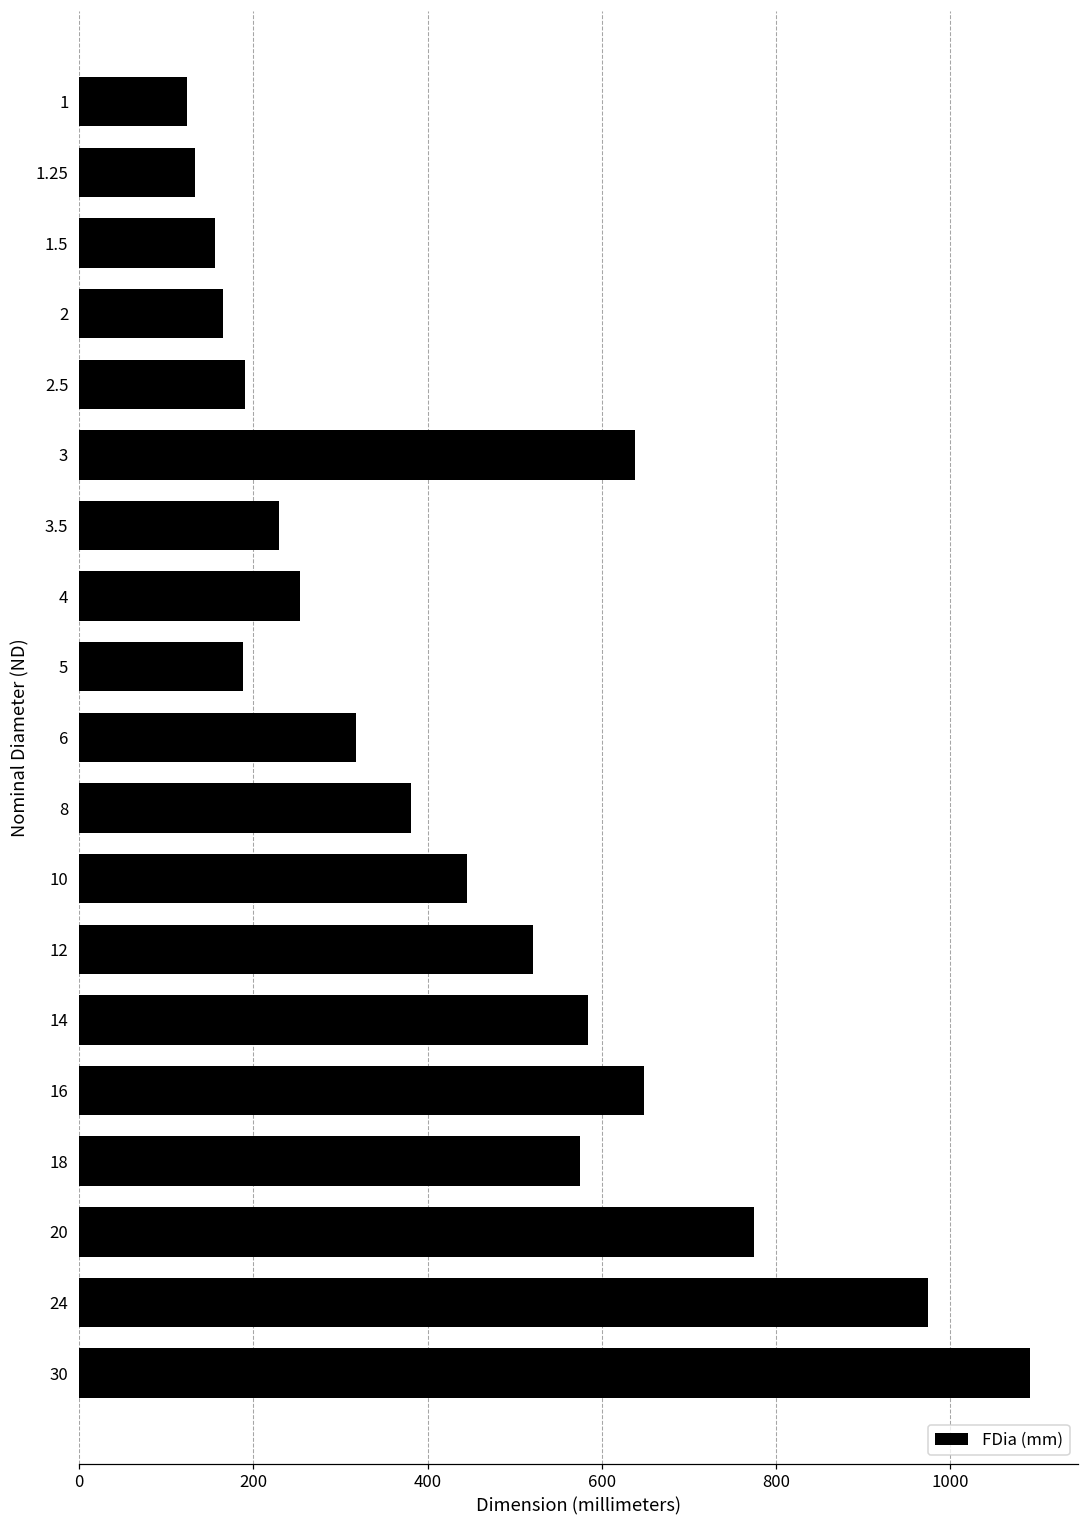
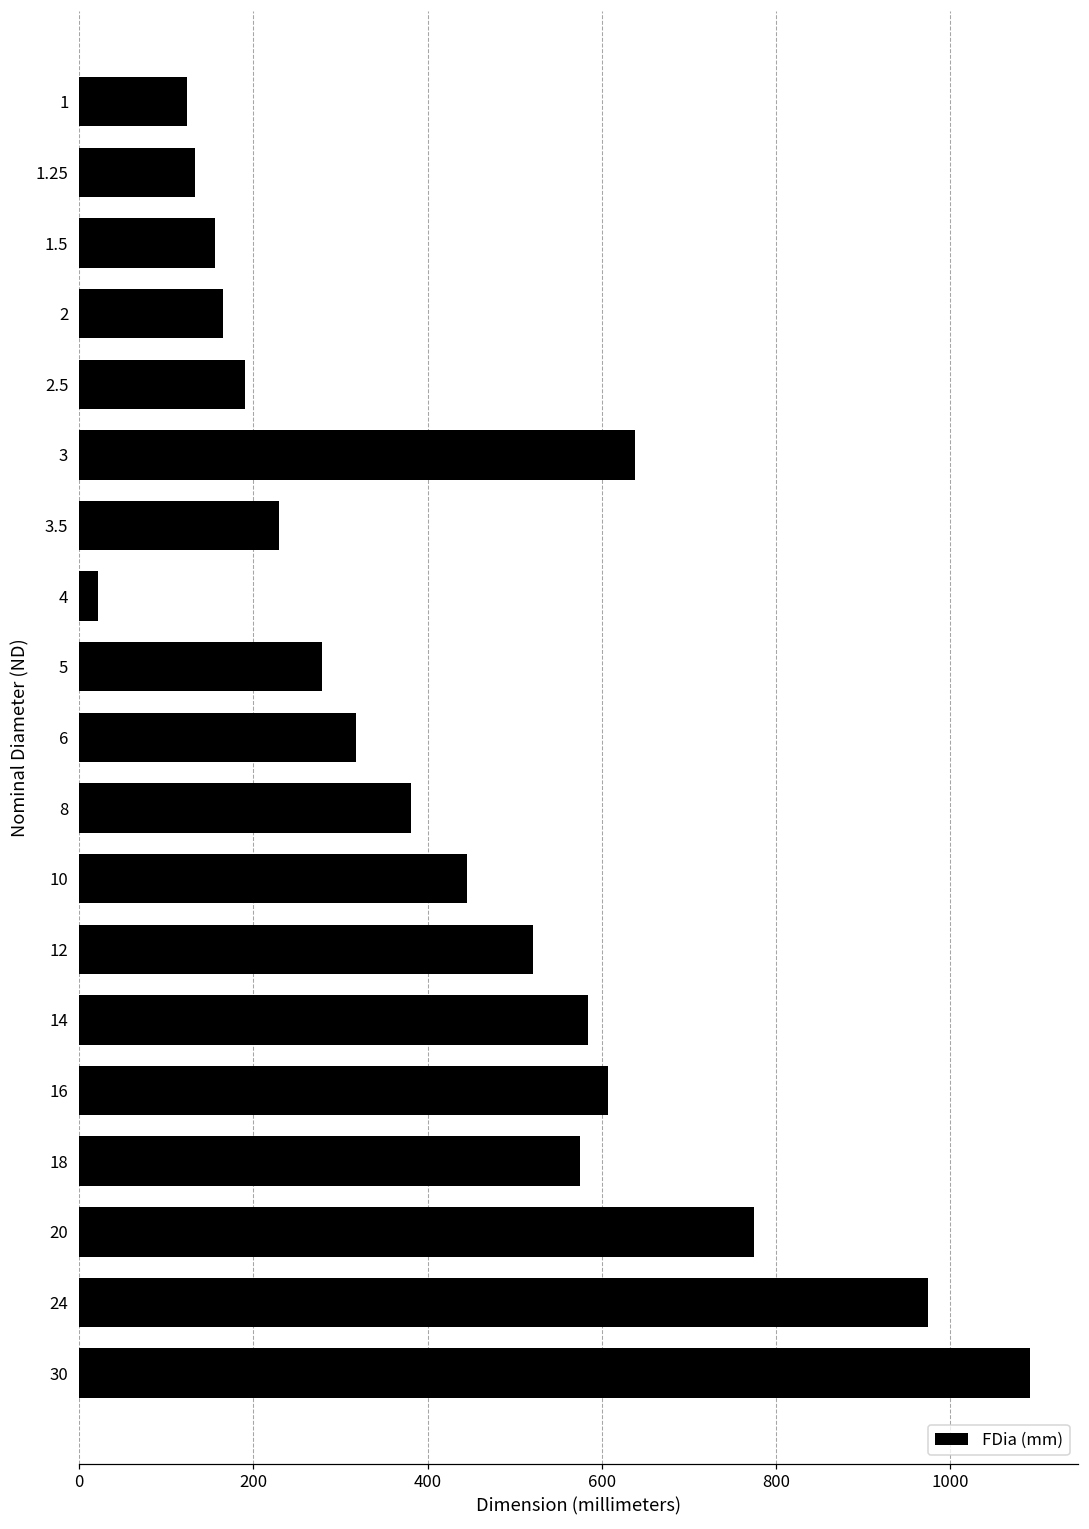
4: 250 -> 20
5: 190 -> 280
16: 650 -> 610
